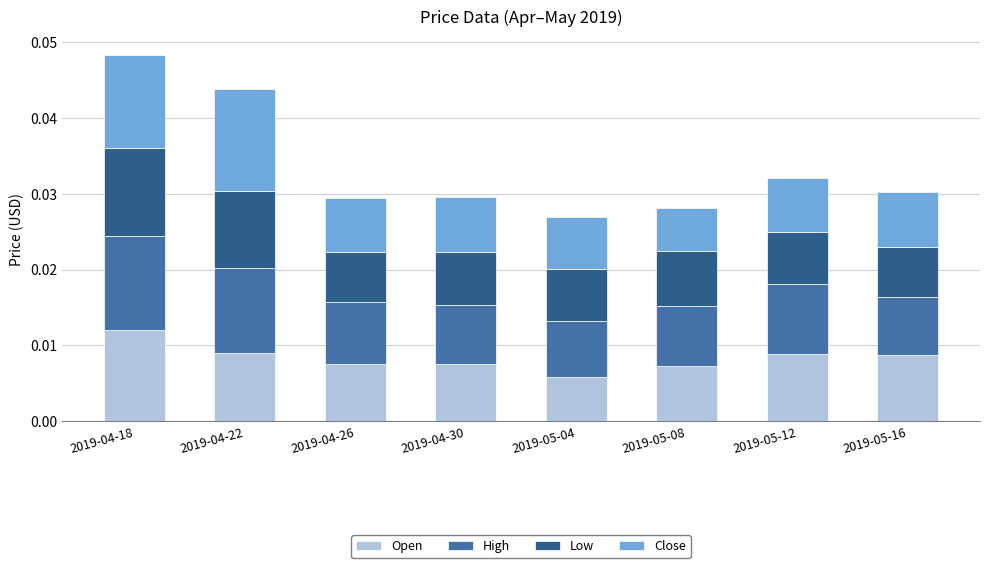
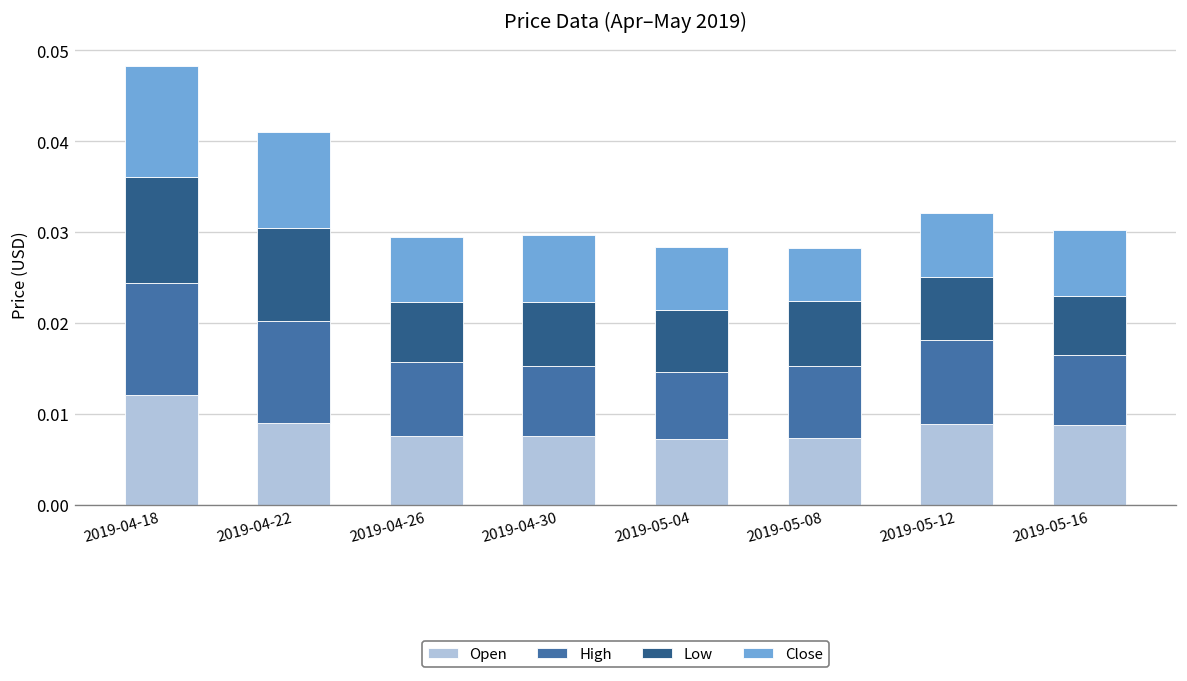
Close, 2019-04-22: 0.013 -> 0.011
Open, 2019-05-04: 0.006 -> 0.007
